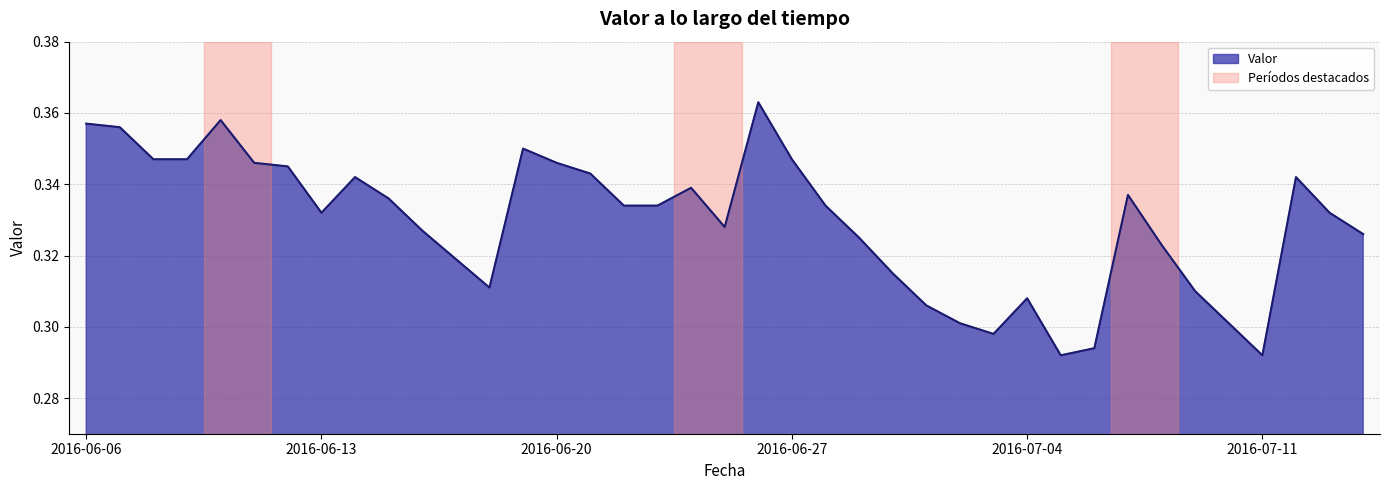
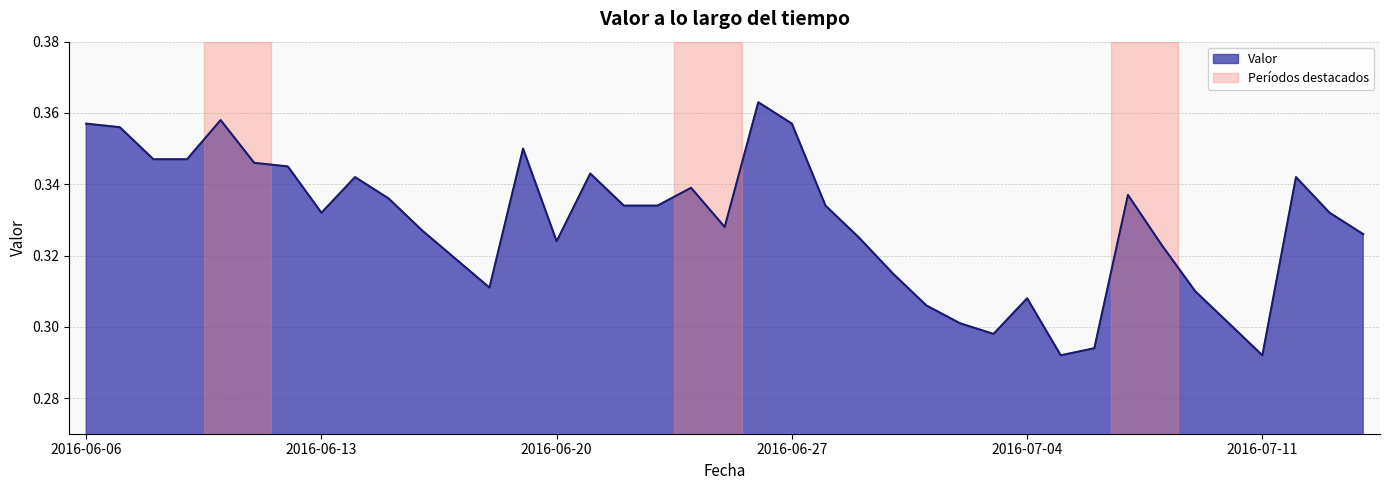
2016-06-20: 0.346 -> 0.324
2016-06-27: 0.347 -> 0.357
